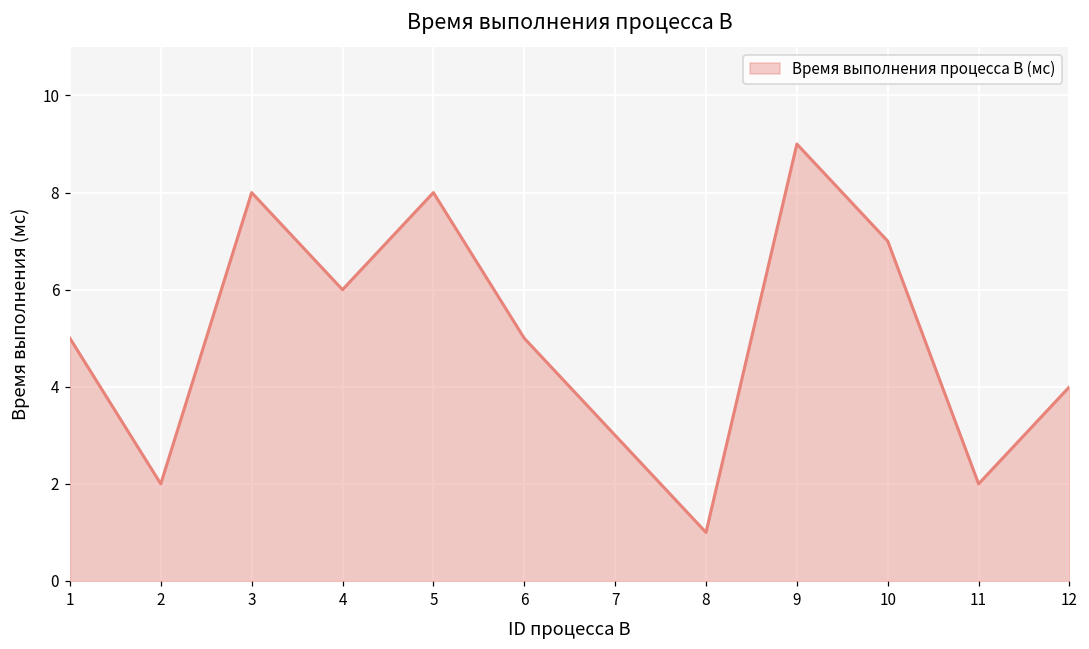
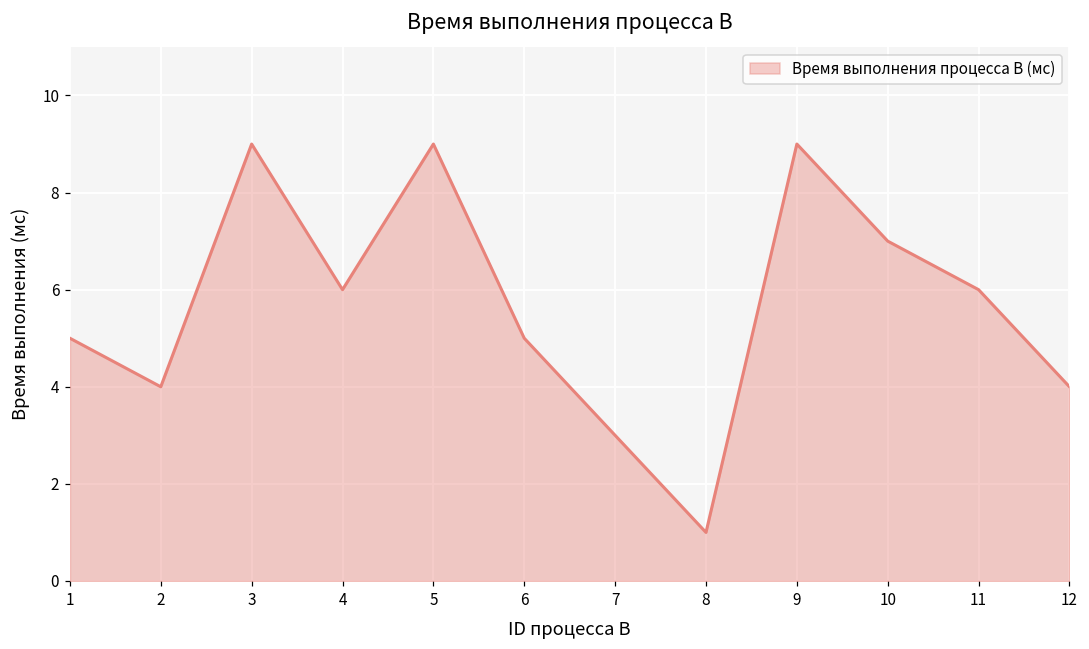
2: 2 -> 4
3: 8 -> 9
5: 8 -> 9
11: 2 -> 6
